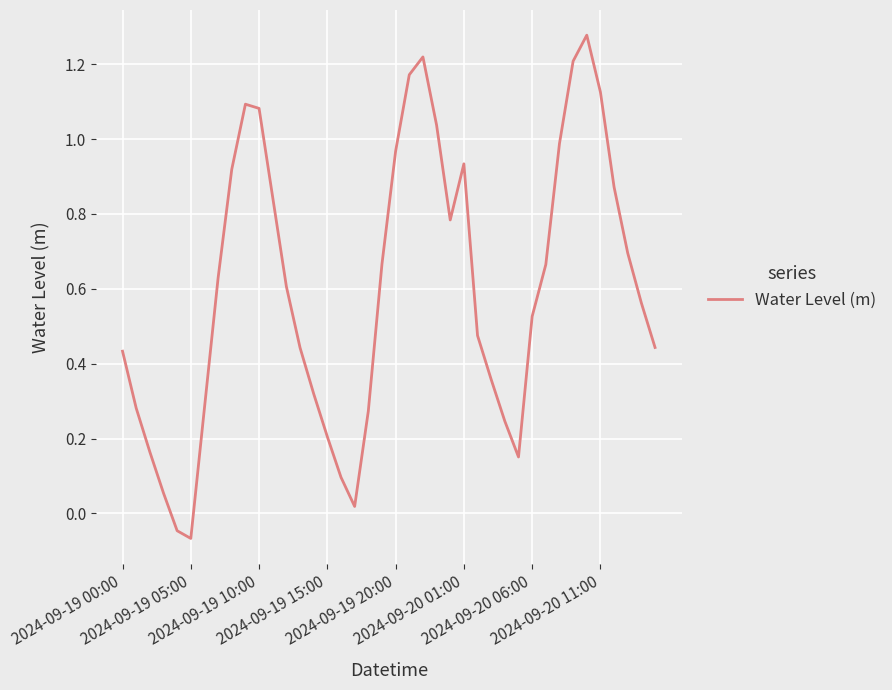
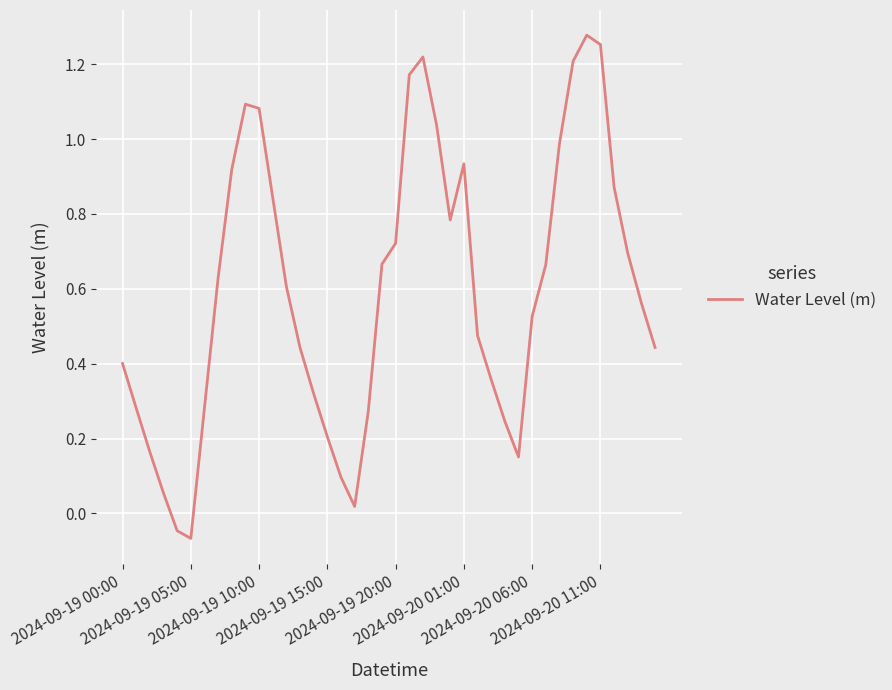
2024-09-19 00:00: 0.43 -> 0.40
2024-09-19 20:00: 0.97 -> 0.72
2024-09-20 11:00: 1.13 -> 1.25
